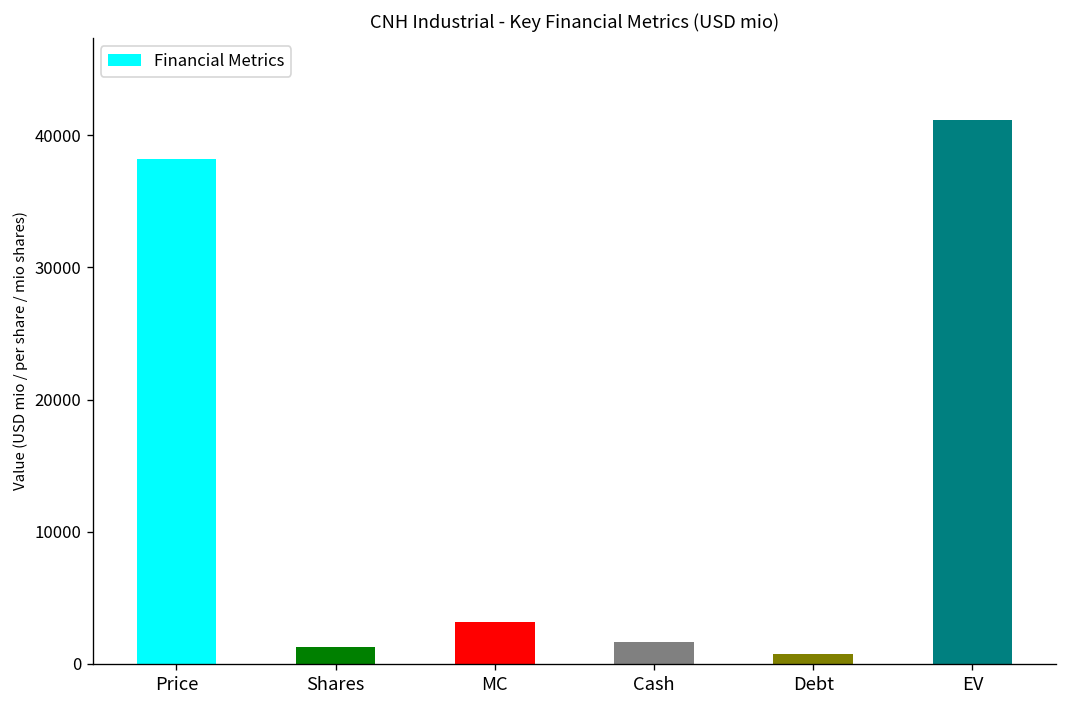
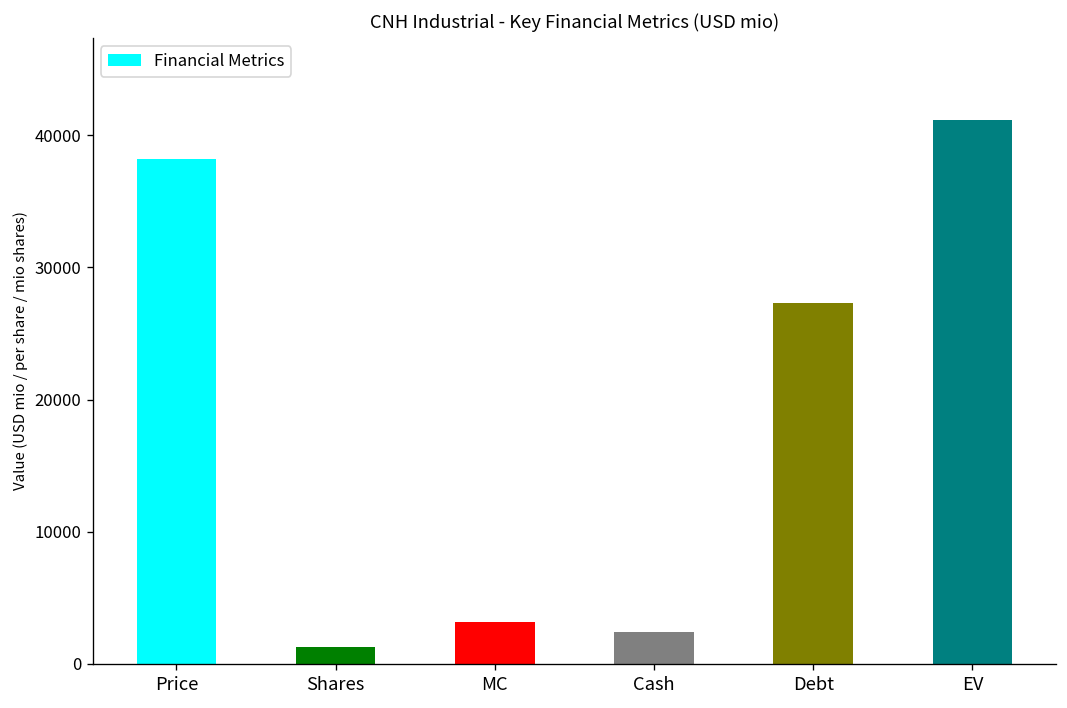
Cash: 1700 -> 2500
Debt: 700 -> 27300
